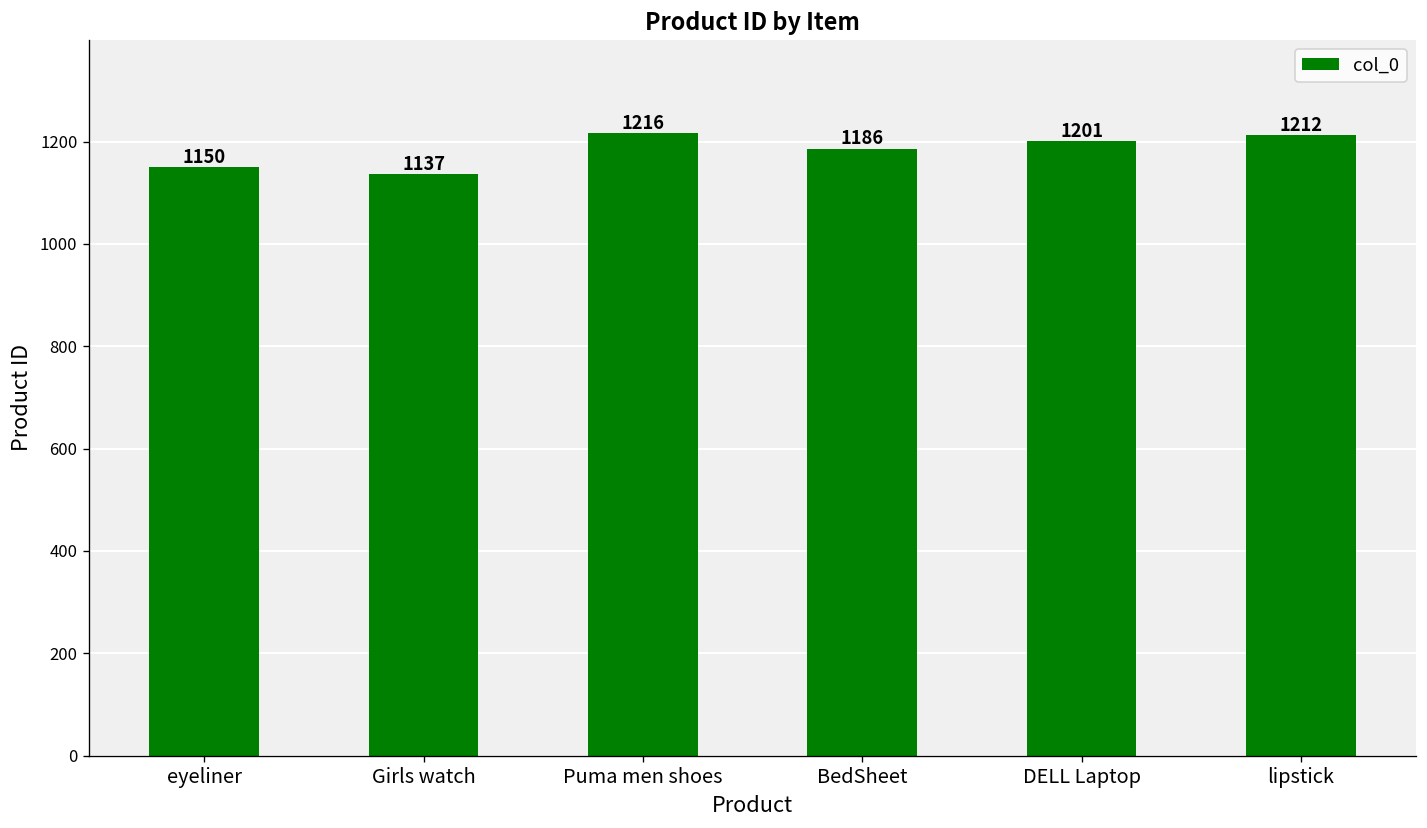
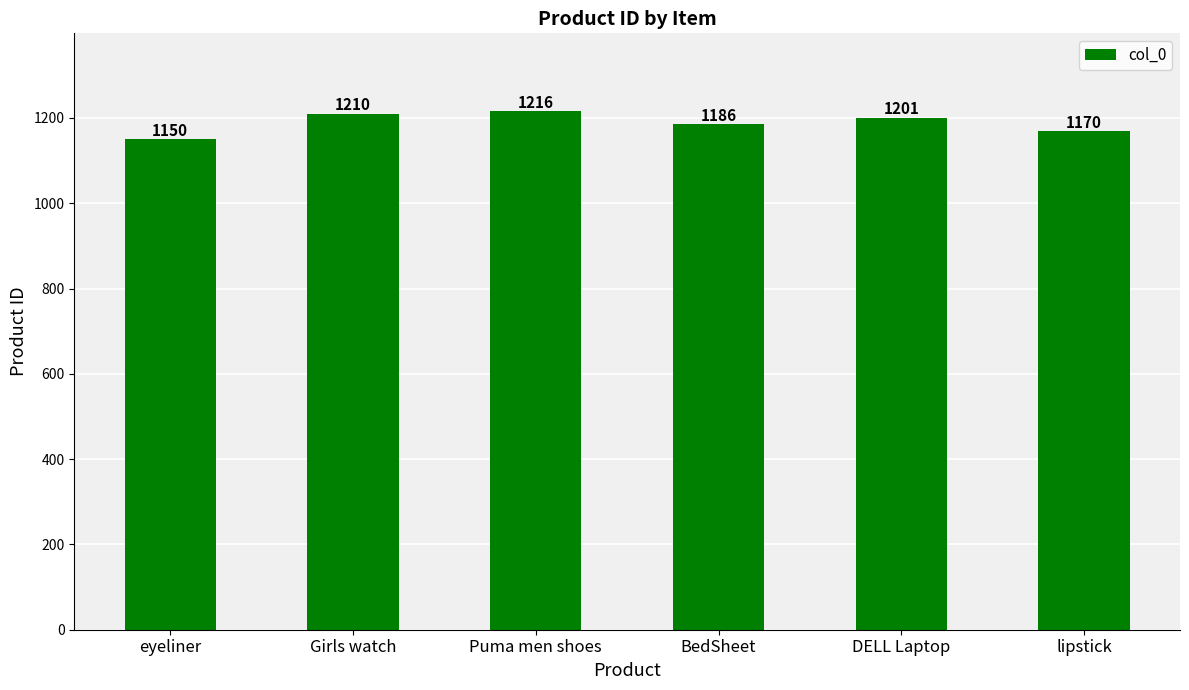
Girls watch: 1137 -> 1210
lipstick: 1212 -> 1170
